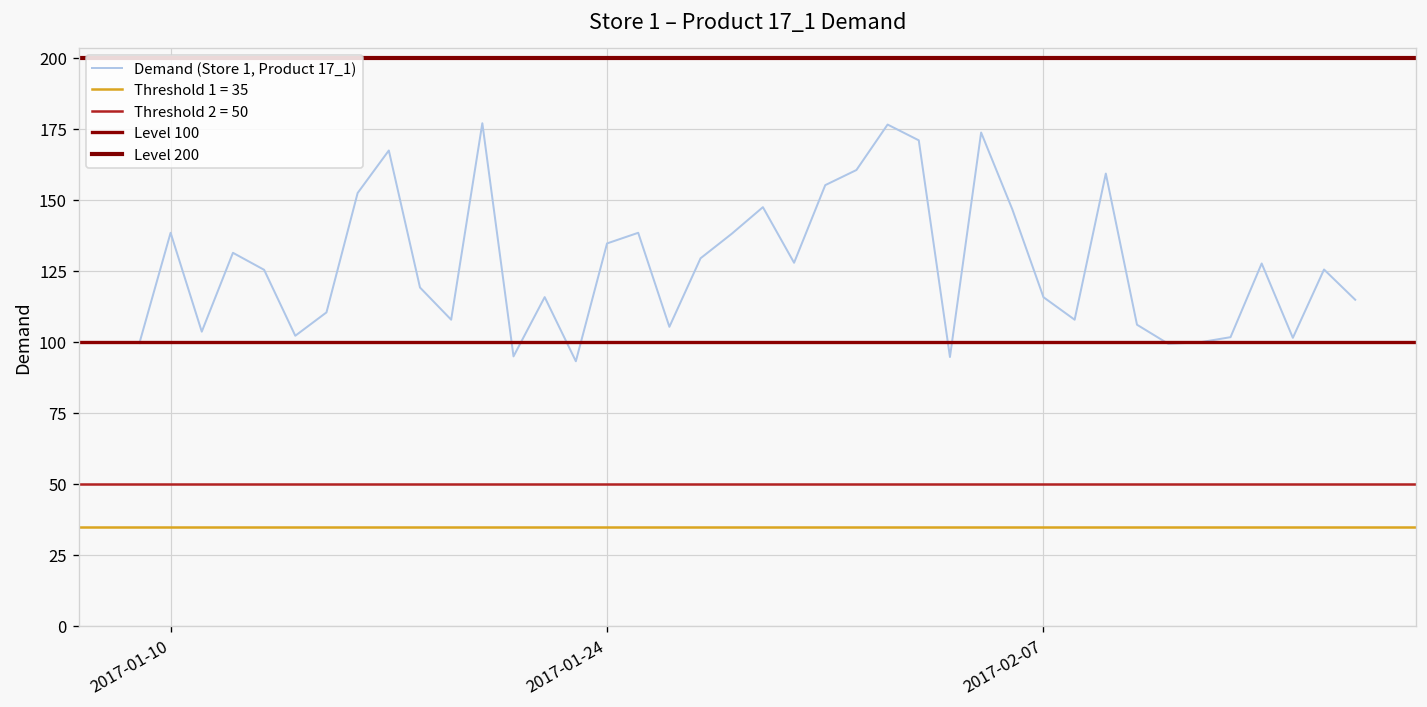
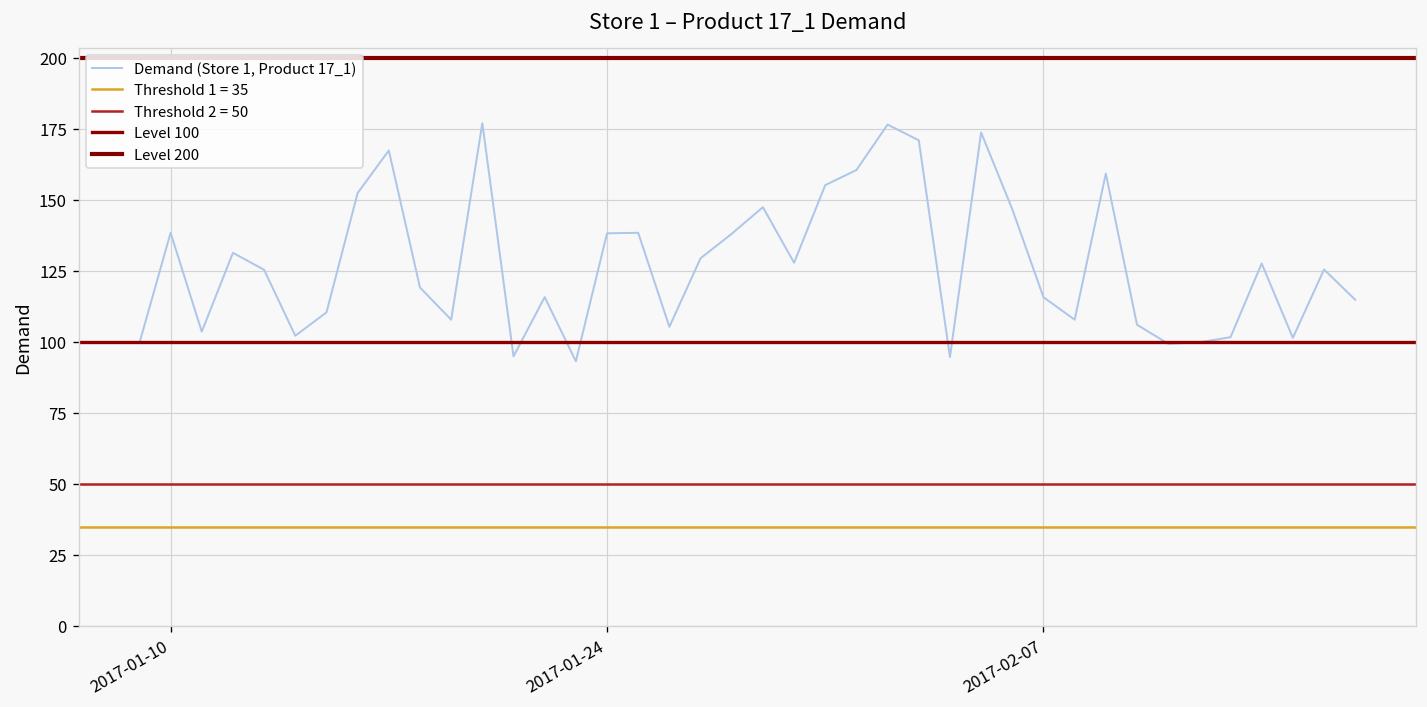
2017-01-24: 135 -> 138
